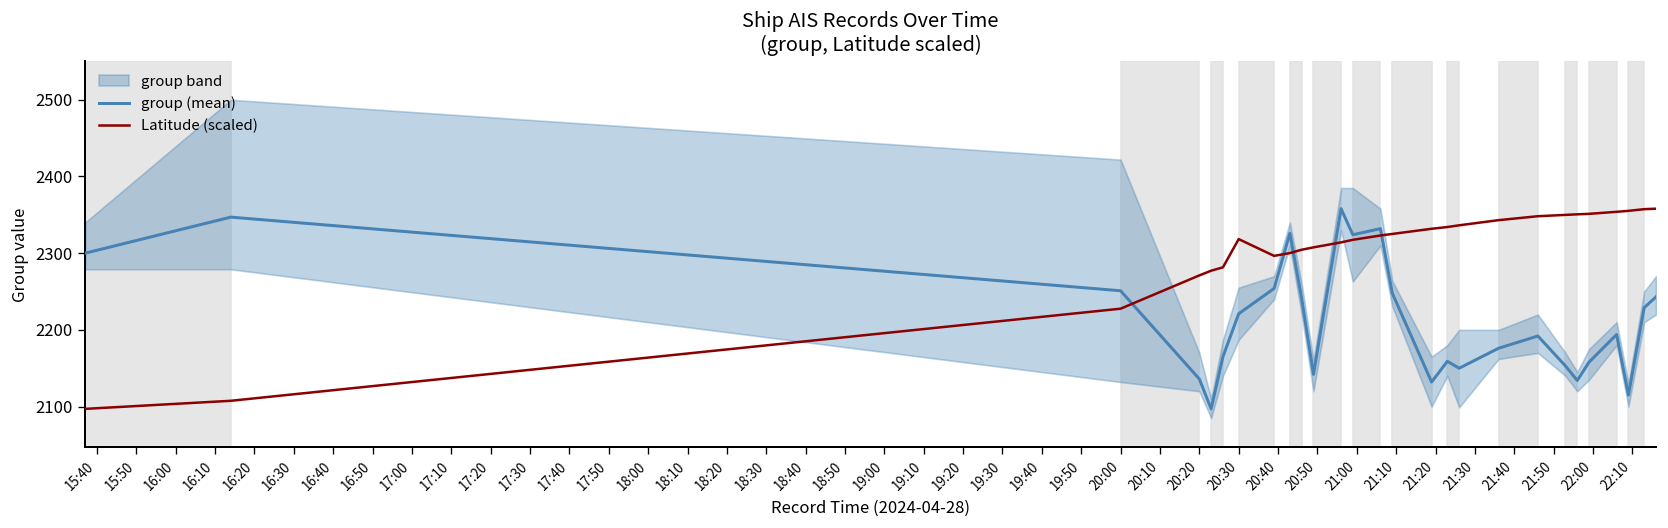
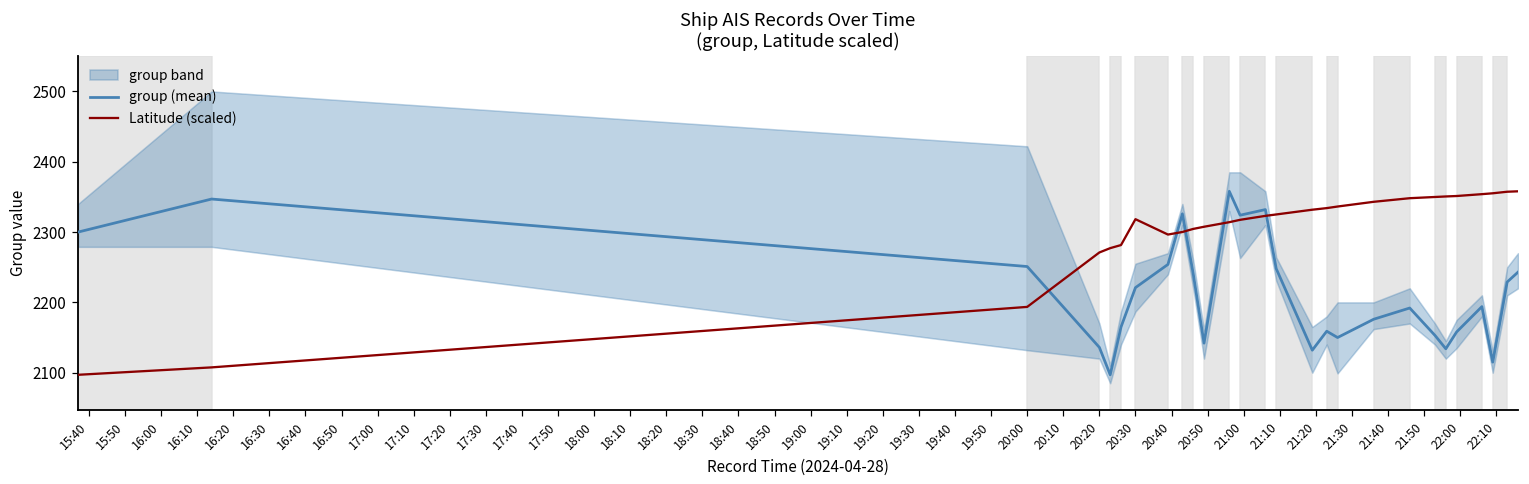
Latitude (scaled), 20:00: 2230 -> 2190
